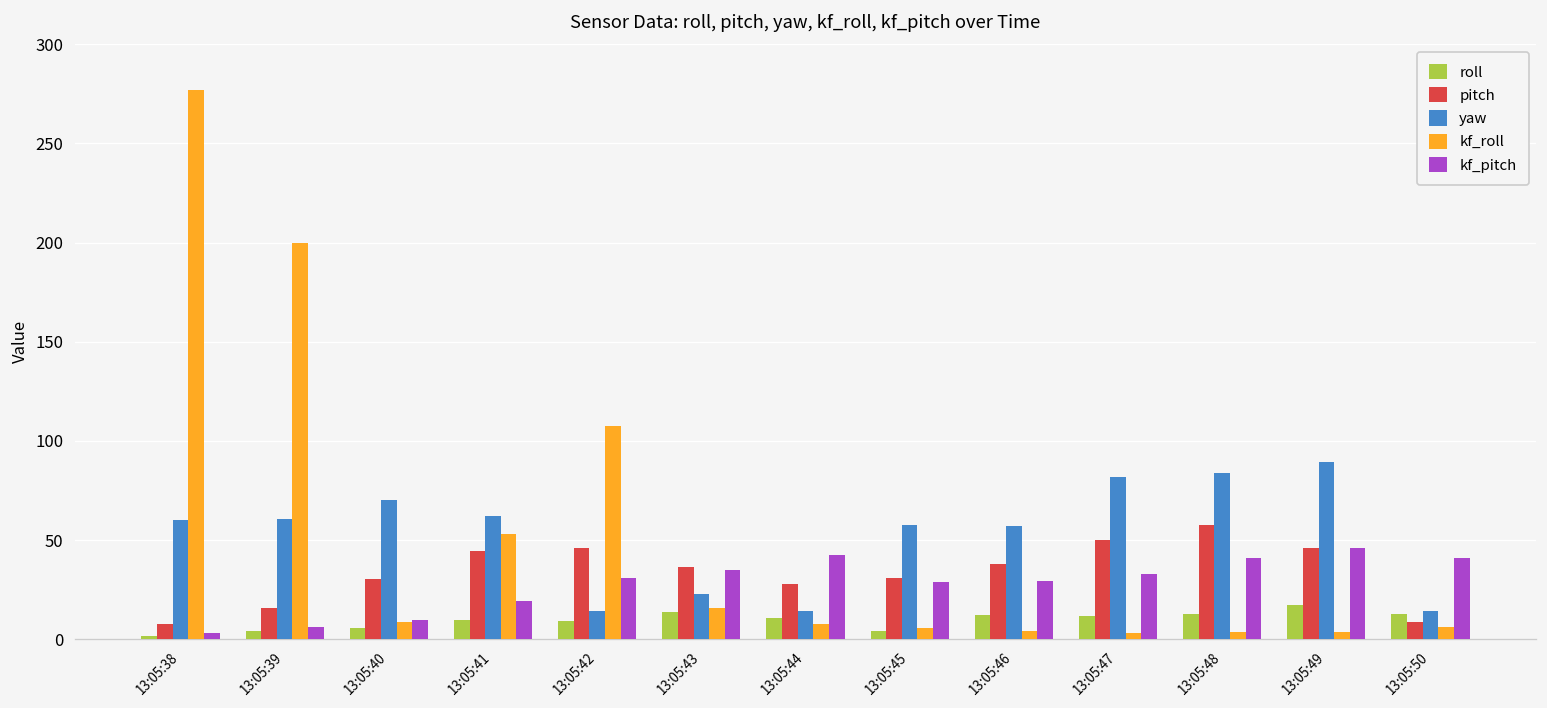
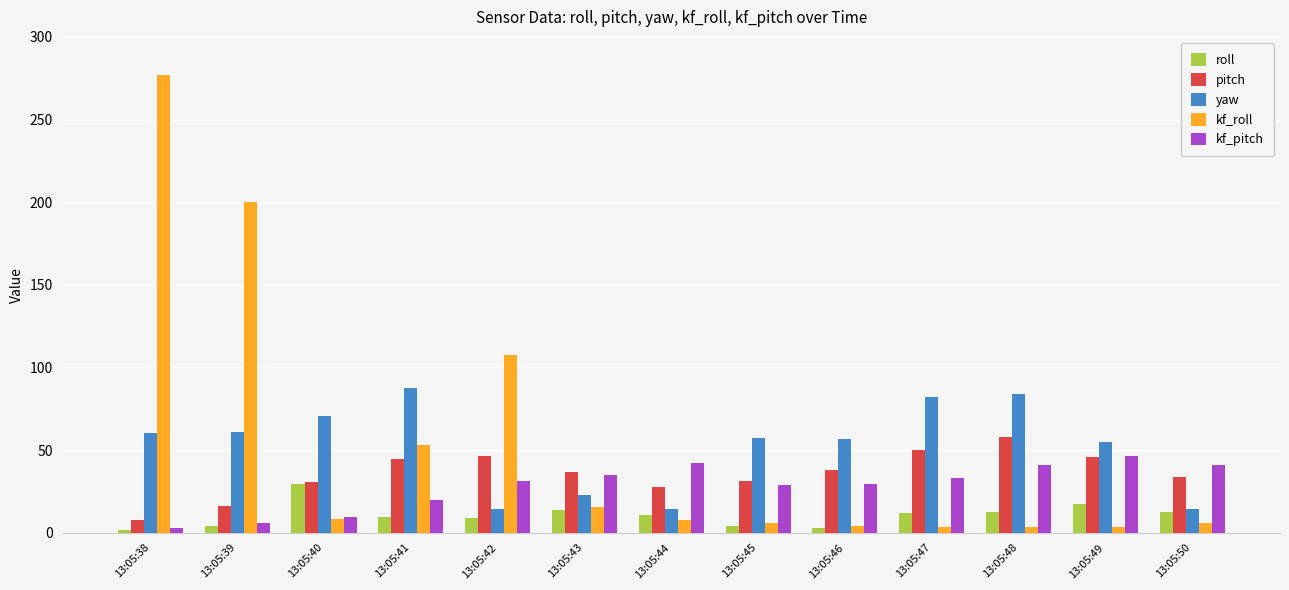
roll, 13:05:40: 6 -> 29
yaw, 13:05:41: 62 -> 88
roll, 13:05:46: 12 -> 3
yaw, 13:05:49: 89 -> 55
pitch, 13:05:50: 9 -> 33
